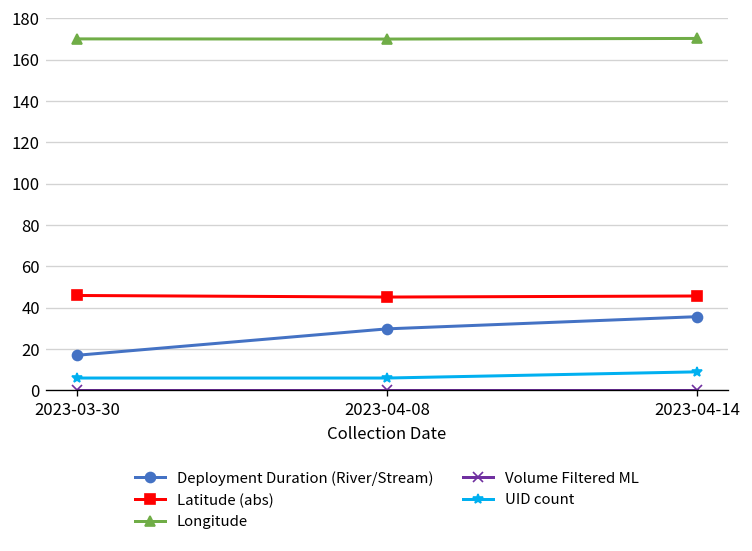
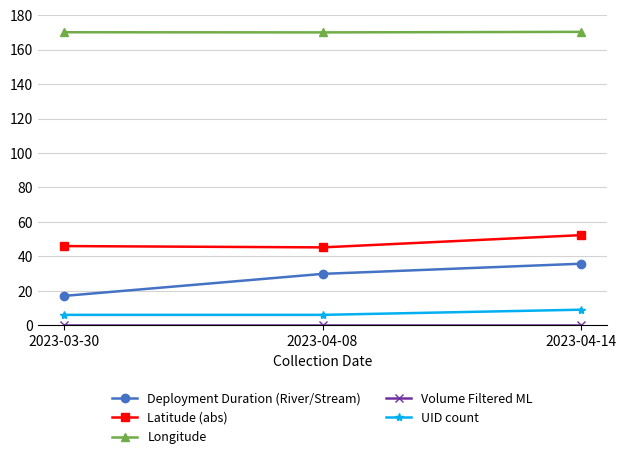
Latitude (abs), 2023-04-14: 46 -> 52
